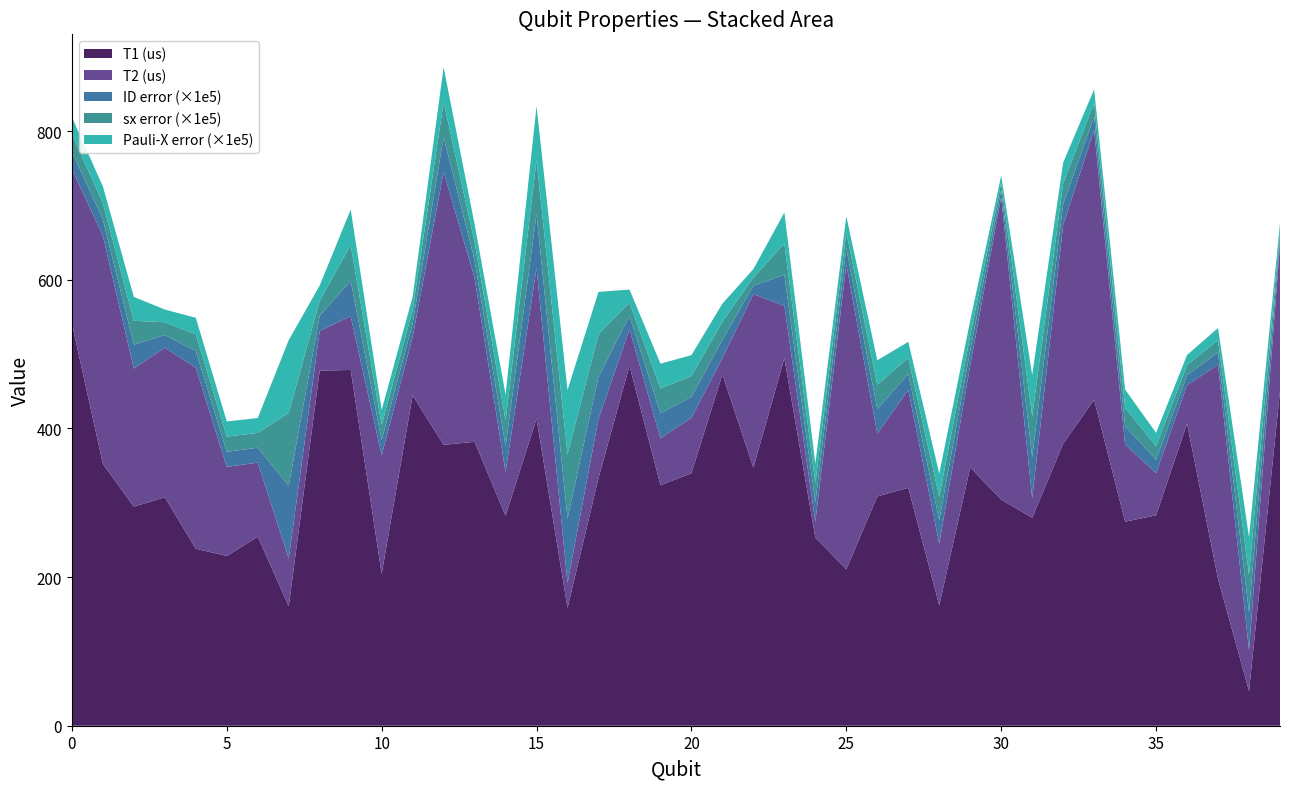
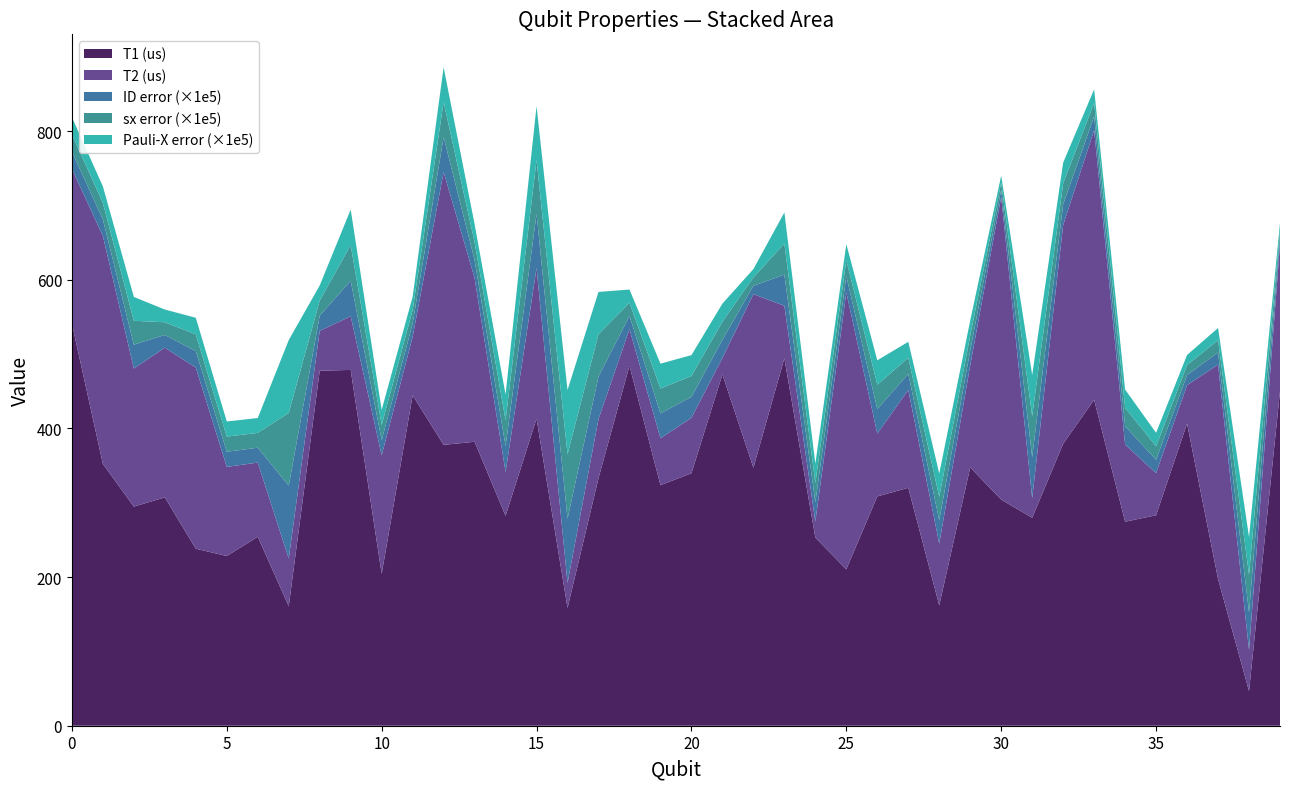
T2 (us), 25: 410 -> 370
